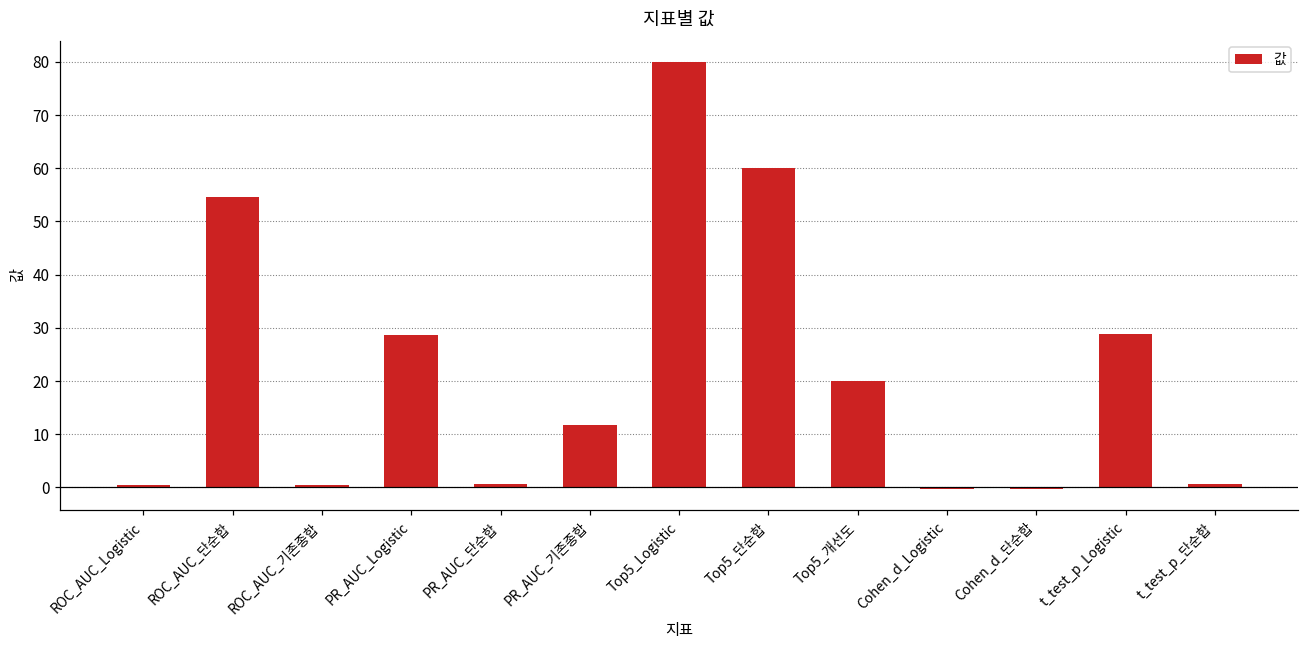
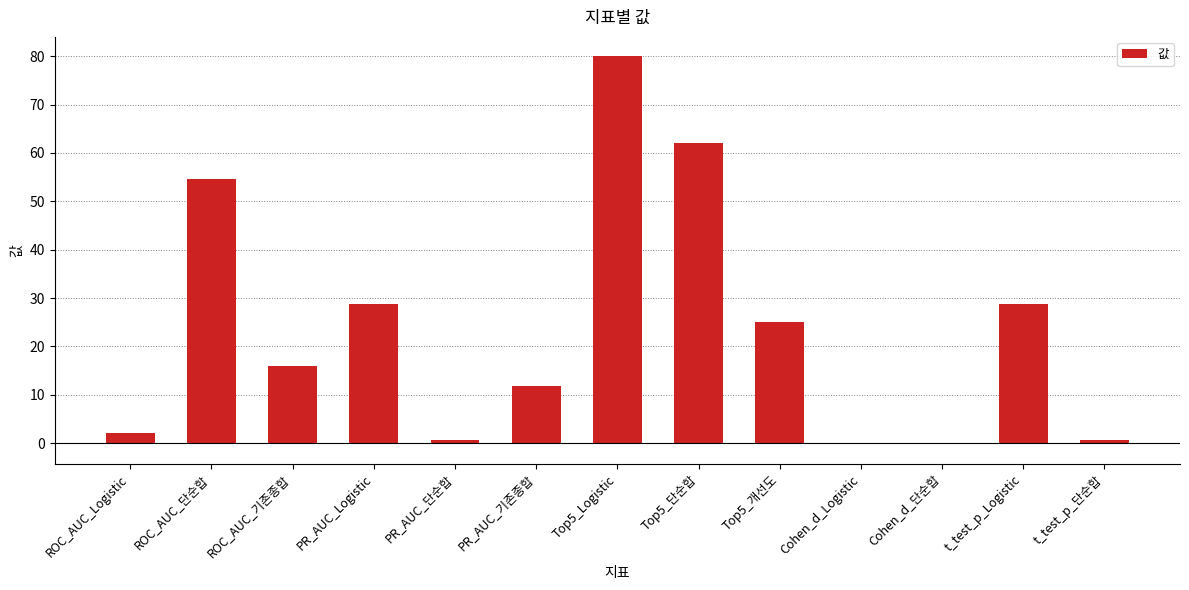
ROC_AUC_Logistic: 1 -> 2
ROC_AUC_기존종합: 0 -> 16
Top5_단순합: 60 -> 62
Top5_개선도: 20 -> 25
